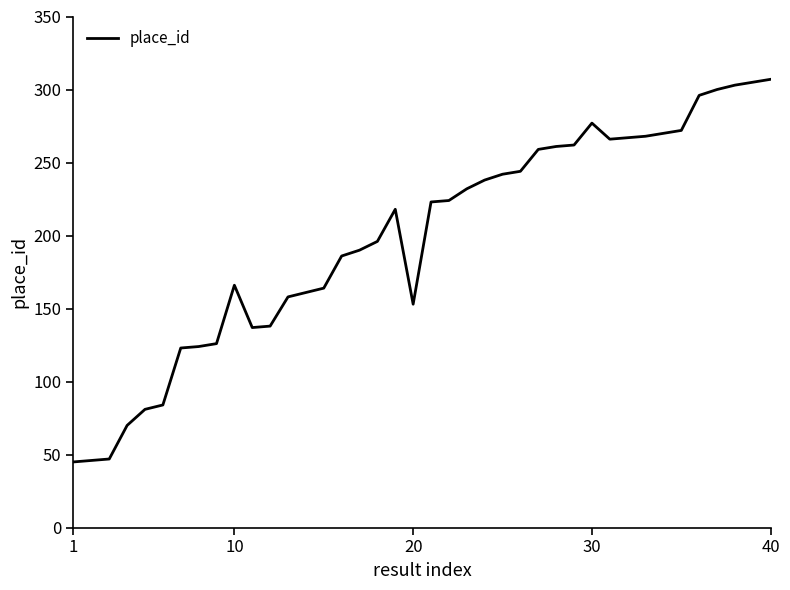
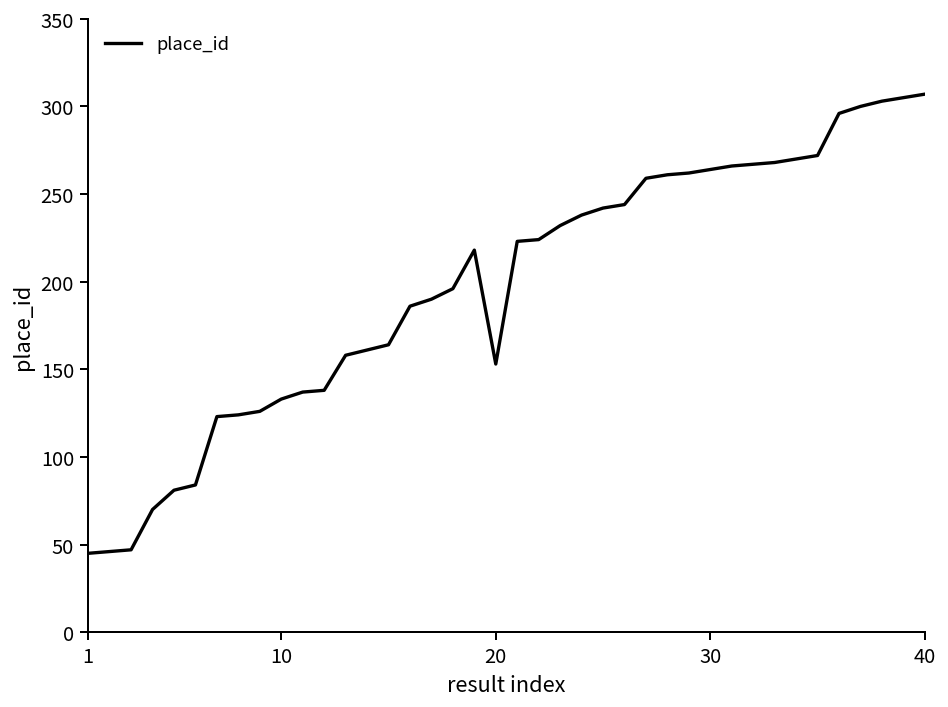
10: 166 -> 133
30: 277 -> 264
